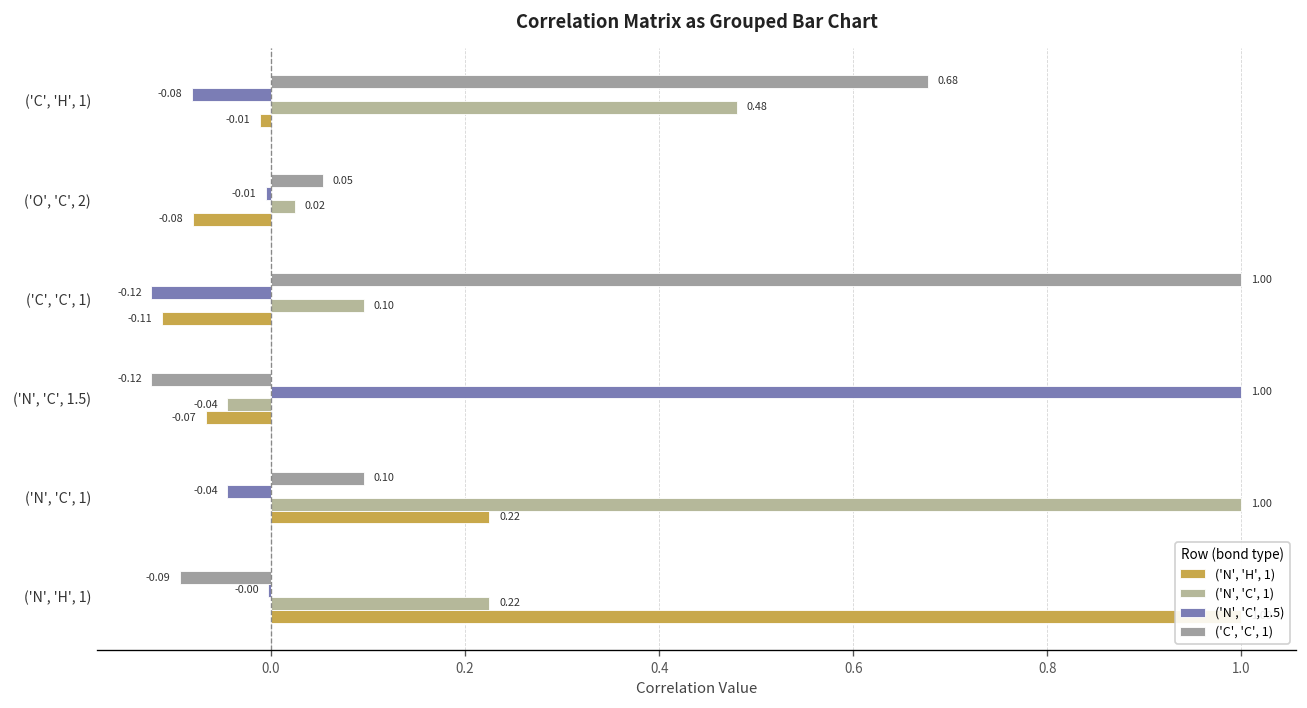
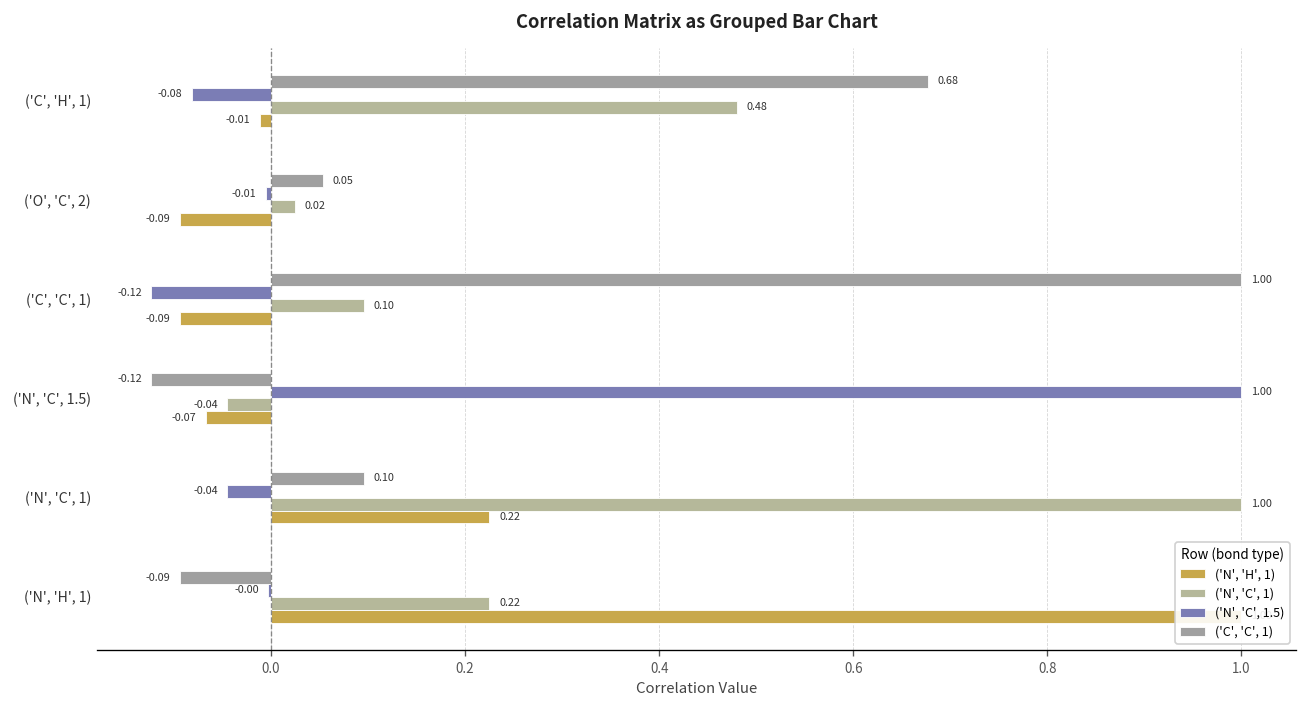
('N', 'H', 1), ('O', 'C', 2): -0.08 -> -0.09
('N', 'H', 1), ('C', 'C', 1): -0.11 -> -0.09
